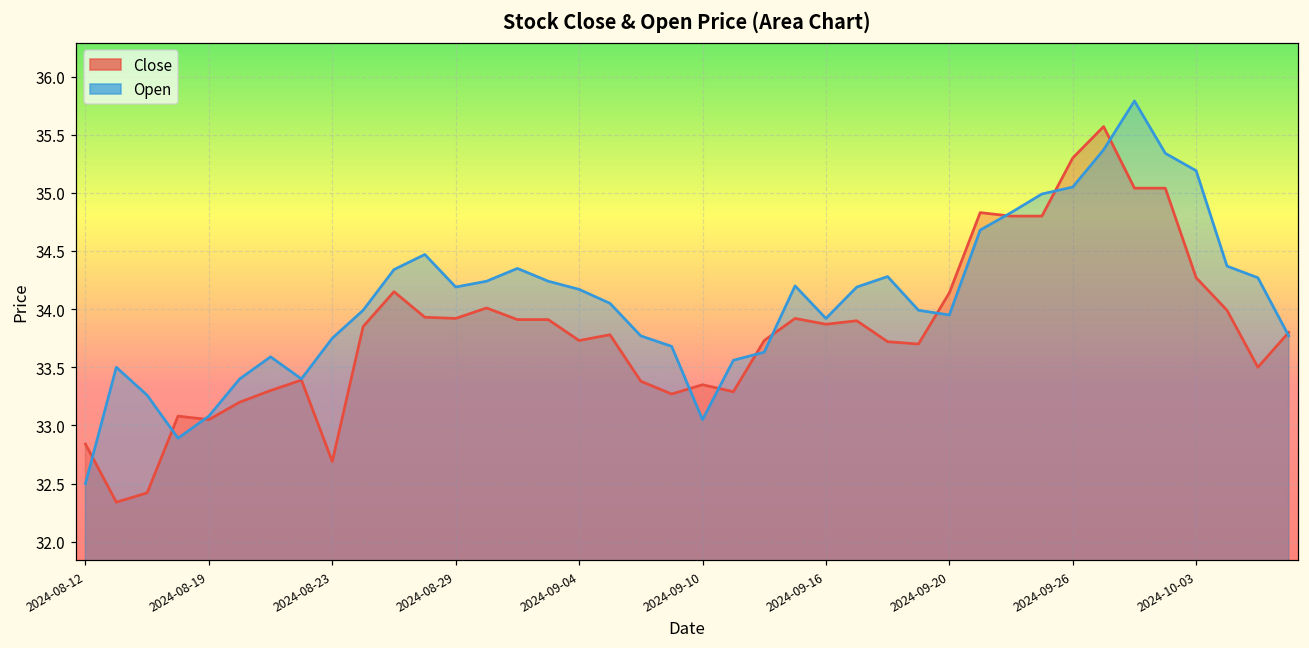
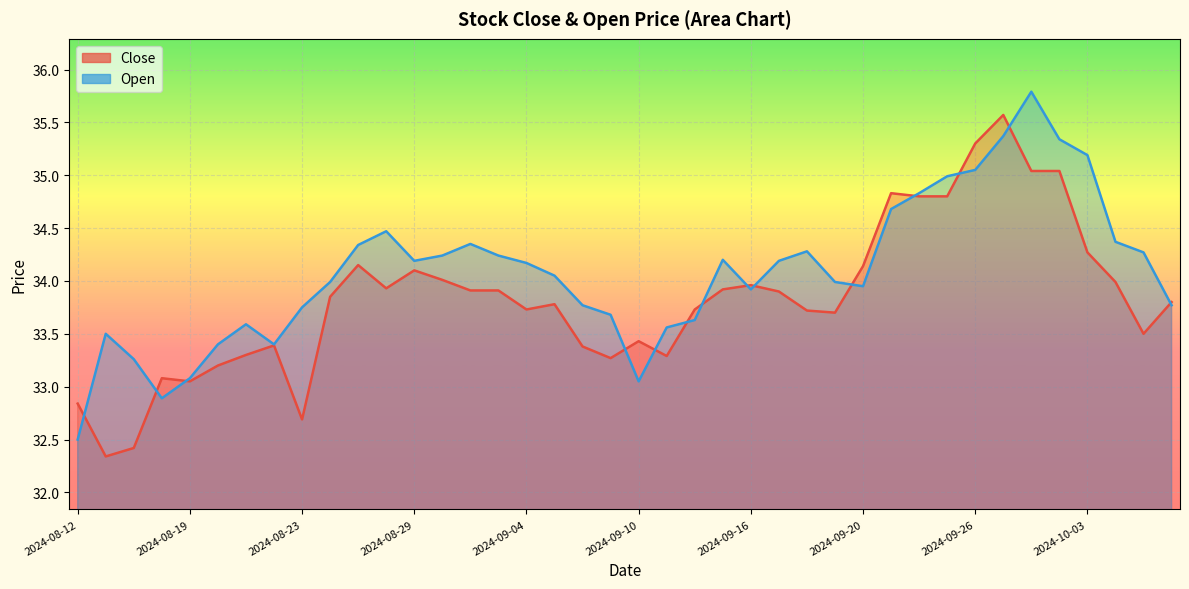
Close, 2024-08-29: 33.92 -> 34.10
Close, 2024-09-10: 33.35 -> 33.43
Close, 2024-09-16: 33.87 -> 33.96
